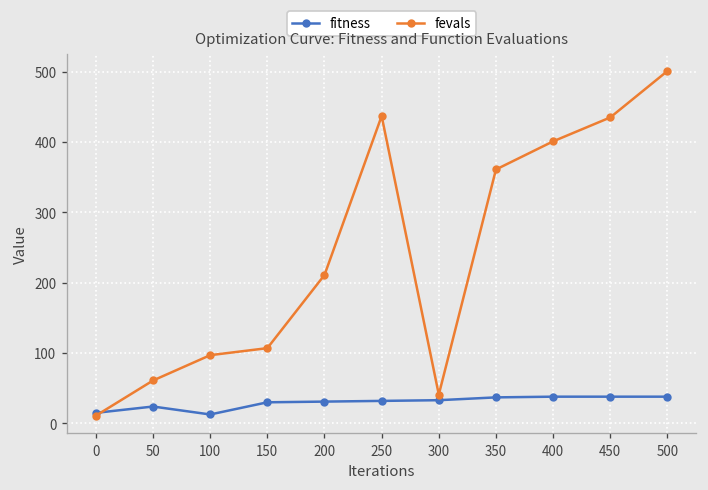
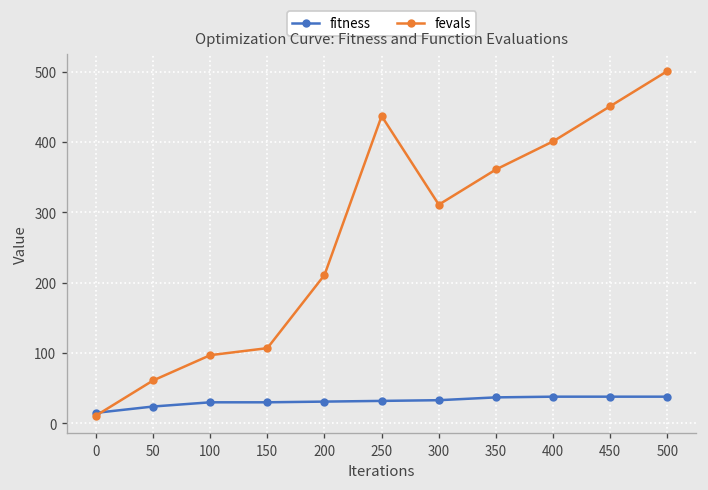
fitness, 100: 10 -> 30
fevals, 300: 40 -> 310
fevals, 450: 440 -> 450
